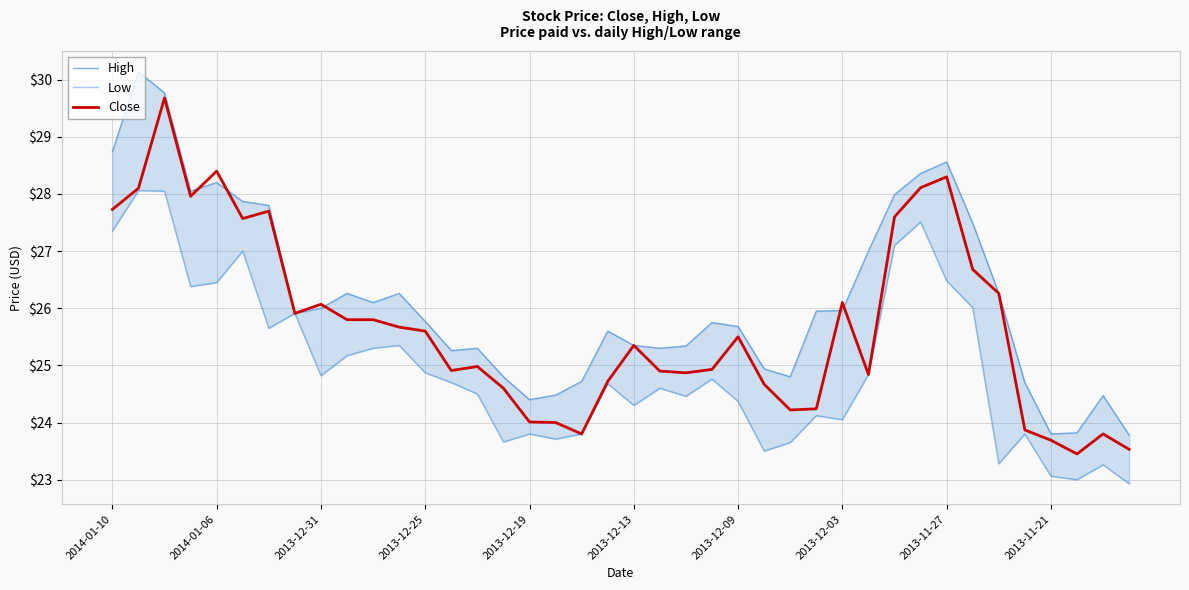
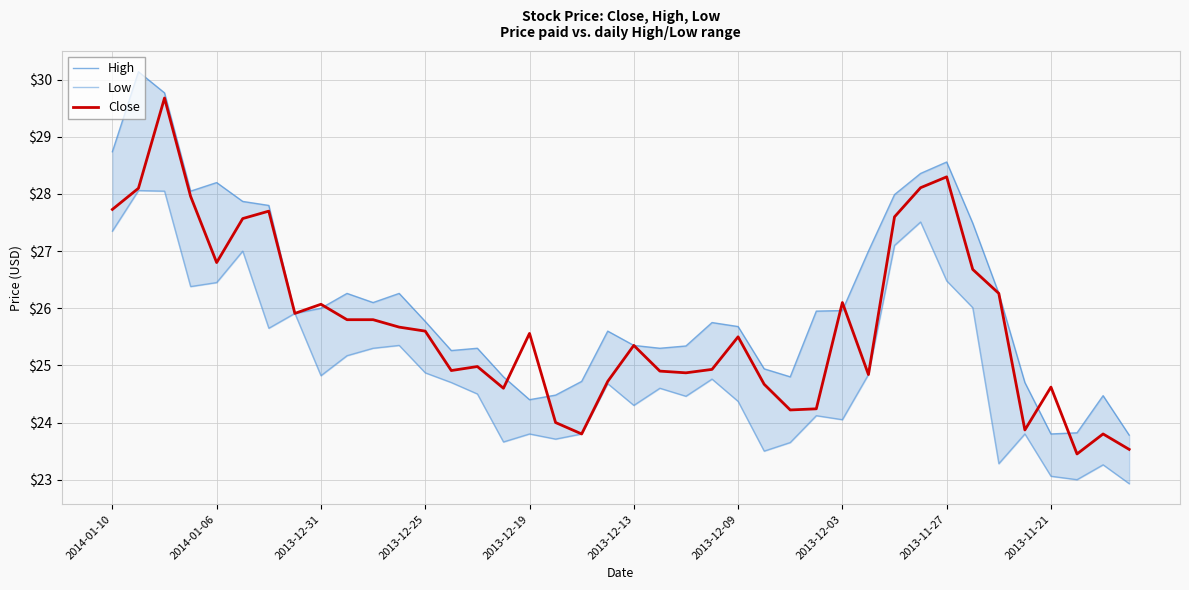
Close, 2014-01-06: $28.4 -> $26.8
Close, 2013-12-19: $24.0 -> $25.6
Close, 2013-11-21: $23.7 -> $24.6
